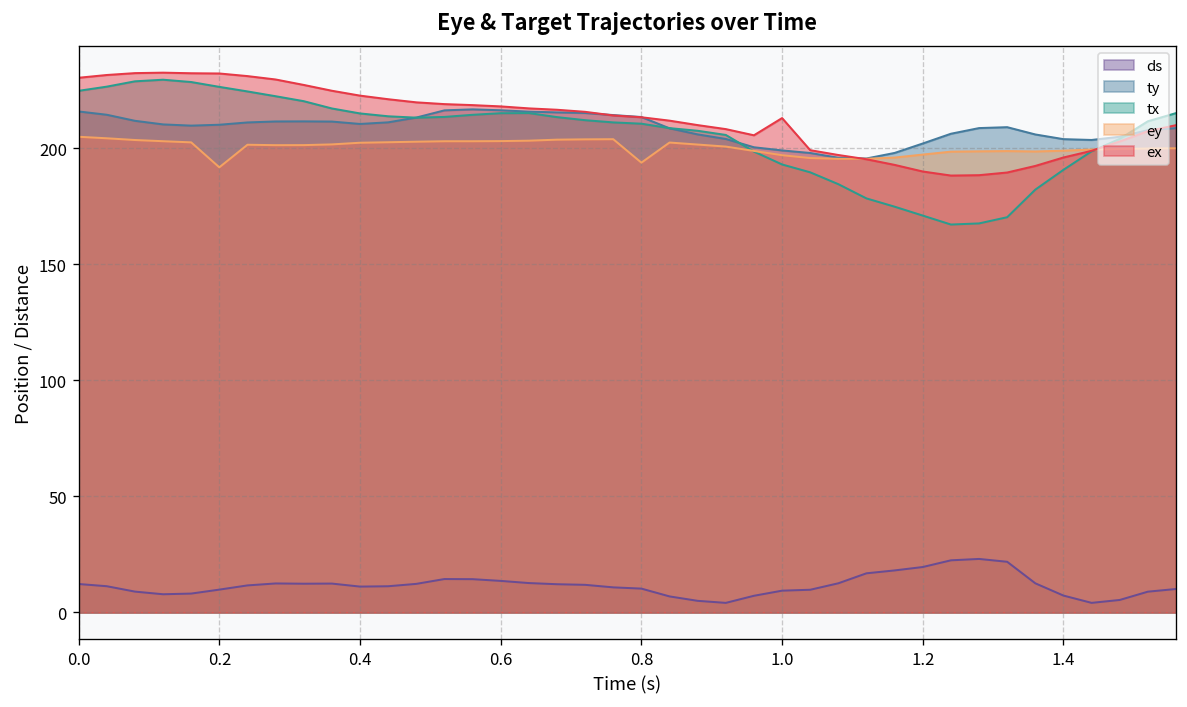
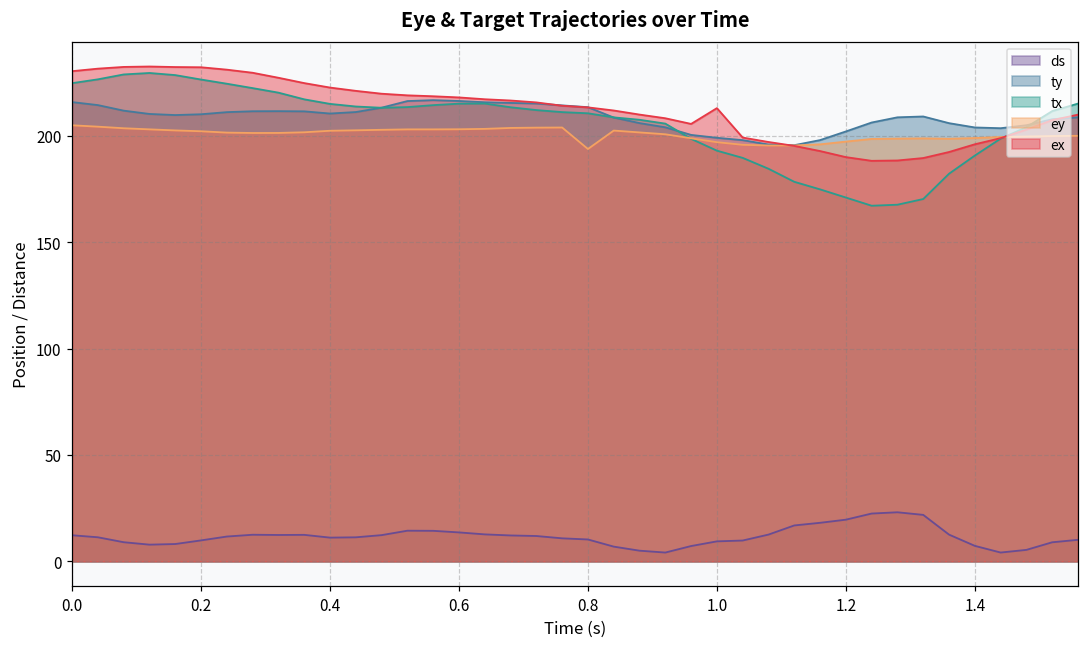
ey, 0.2: 192 -> 202
